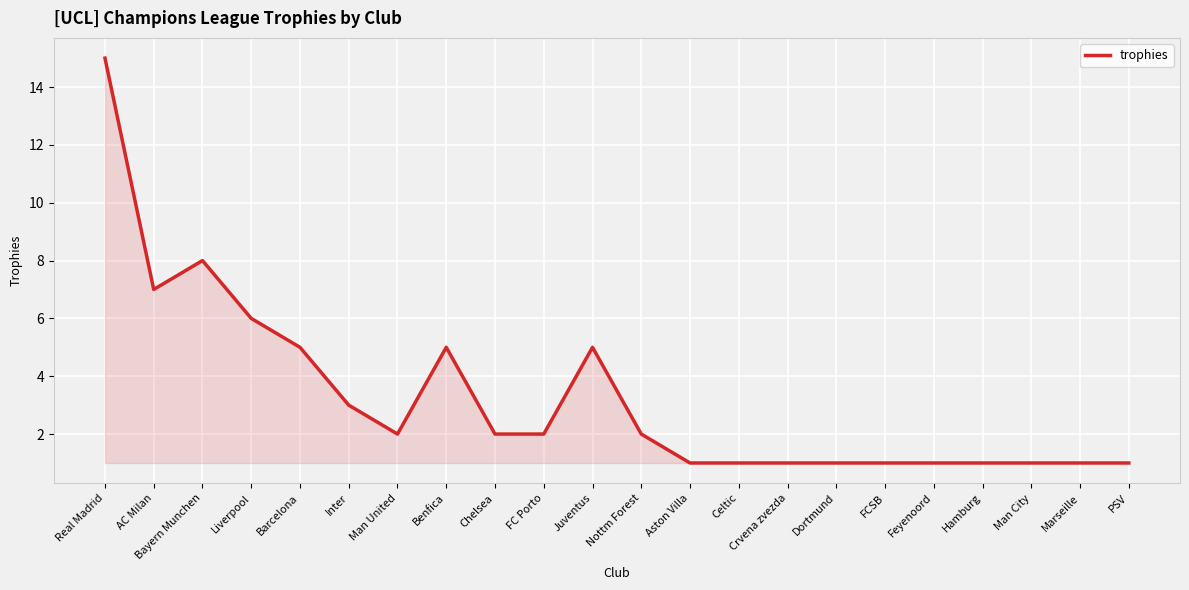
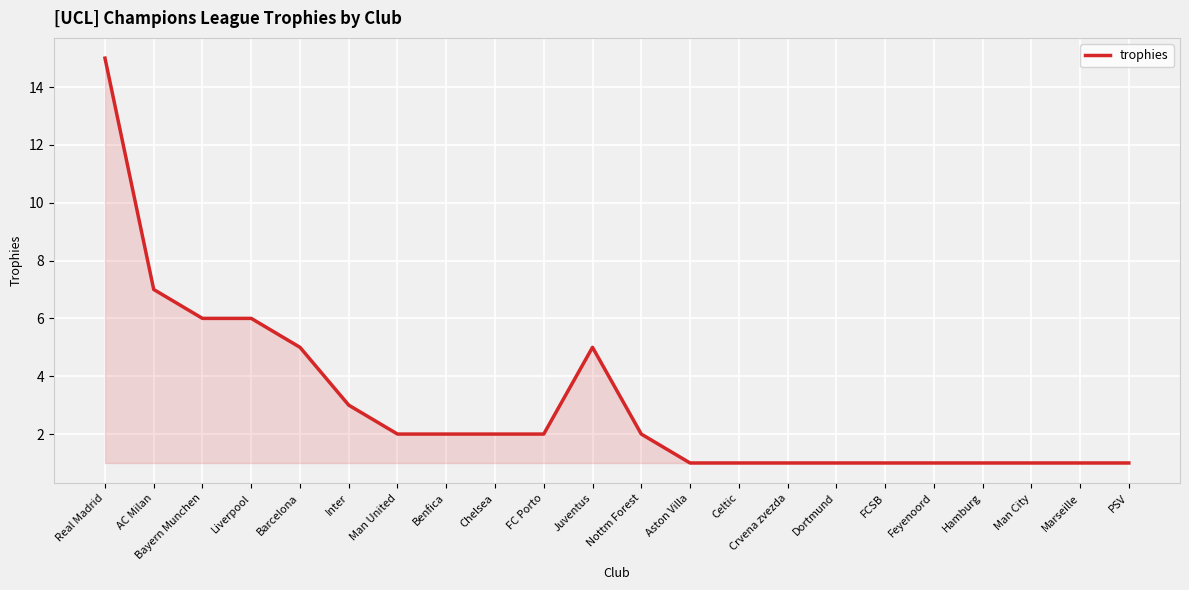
Bayern Munchen: 8 -> 6
Benfica: 5 -> 2
